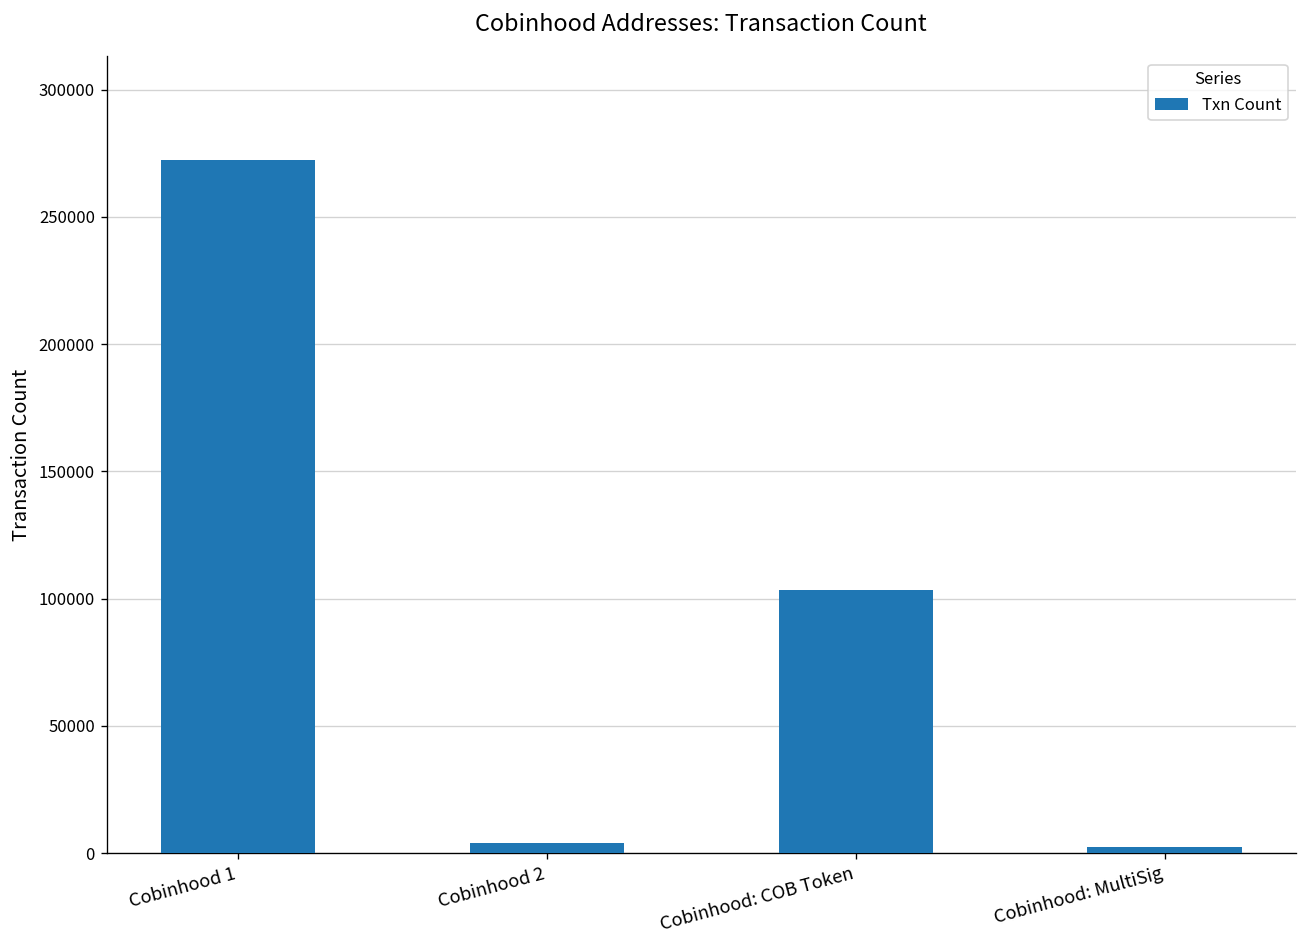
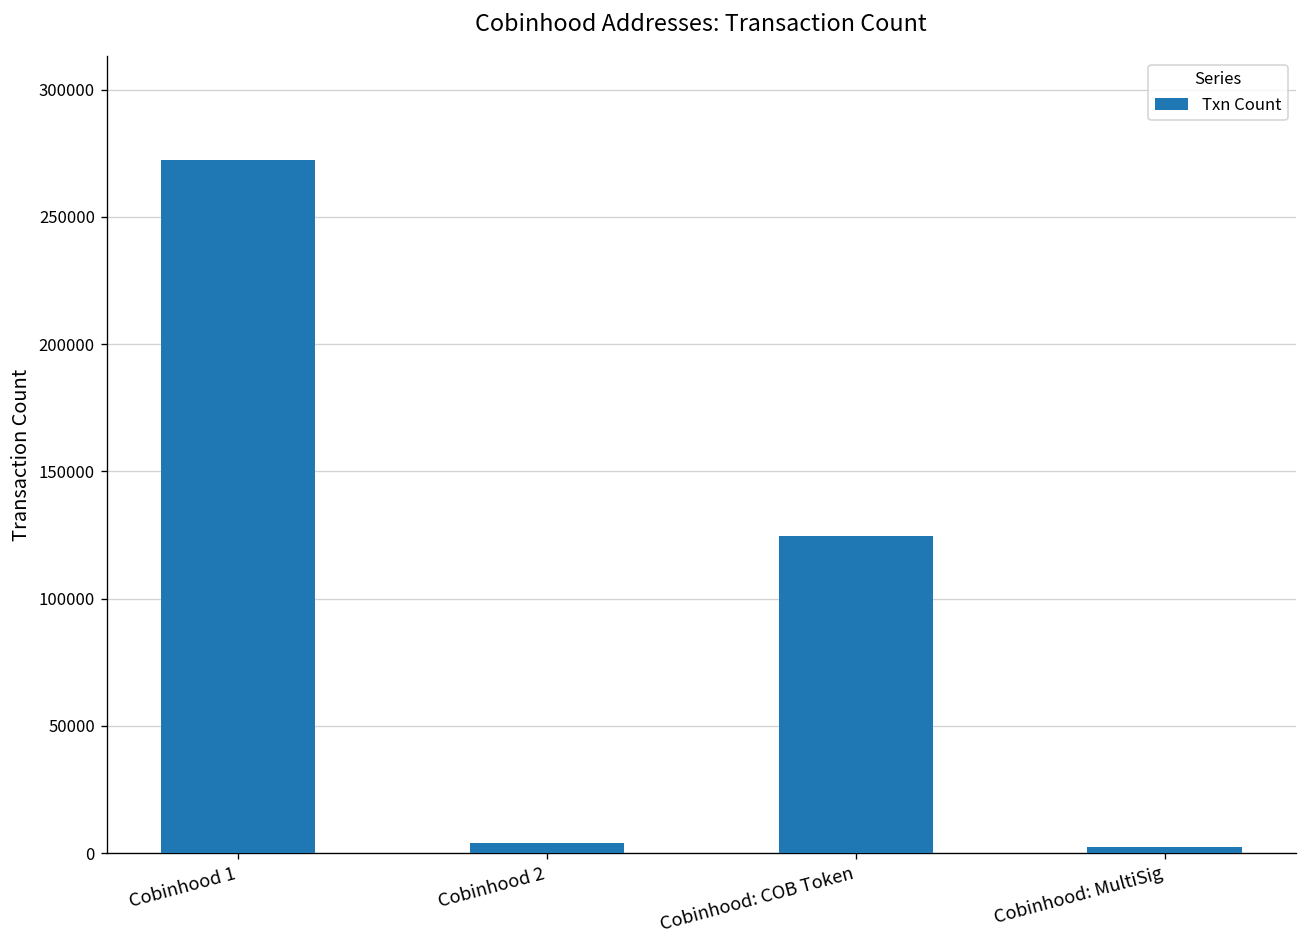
Cobinhood: COB Token: 103000 -> 125000
